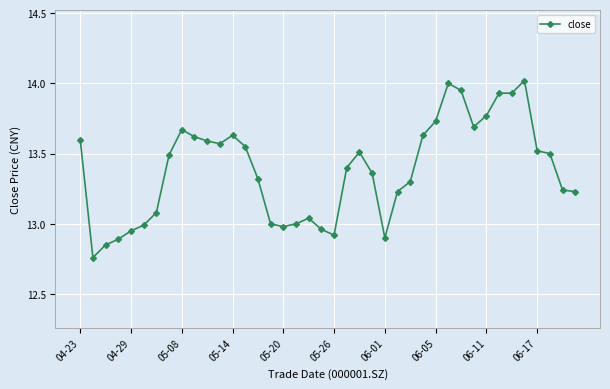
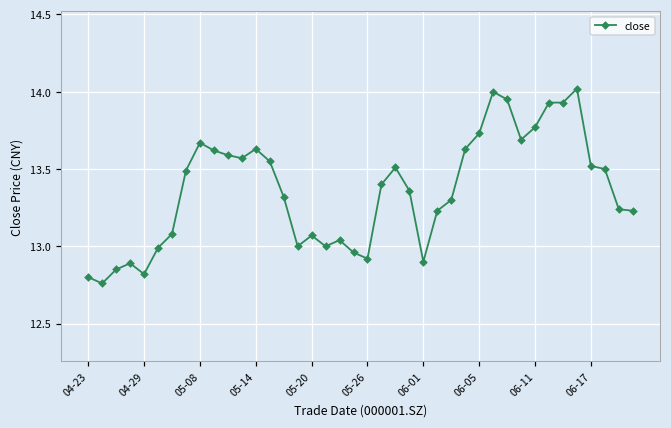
04-23: 13.6 -> 12.8
04-29: 12.95 -> 12.82
05-20: 12.98 -> 13.07
